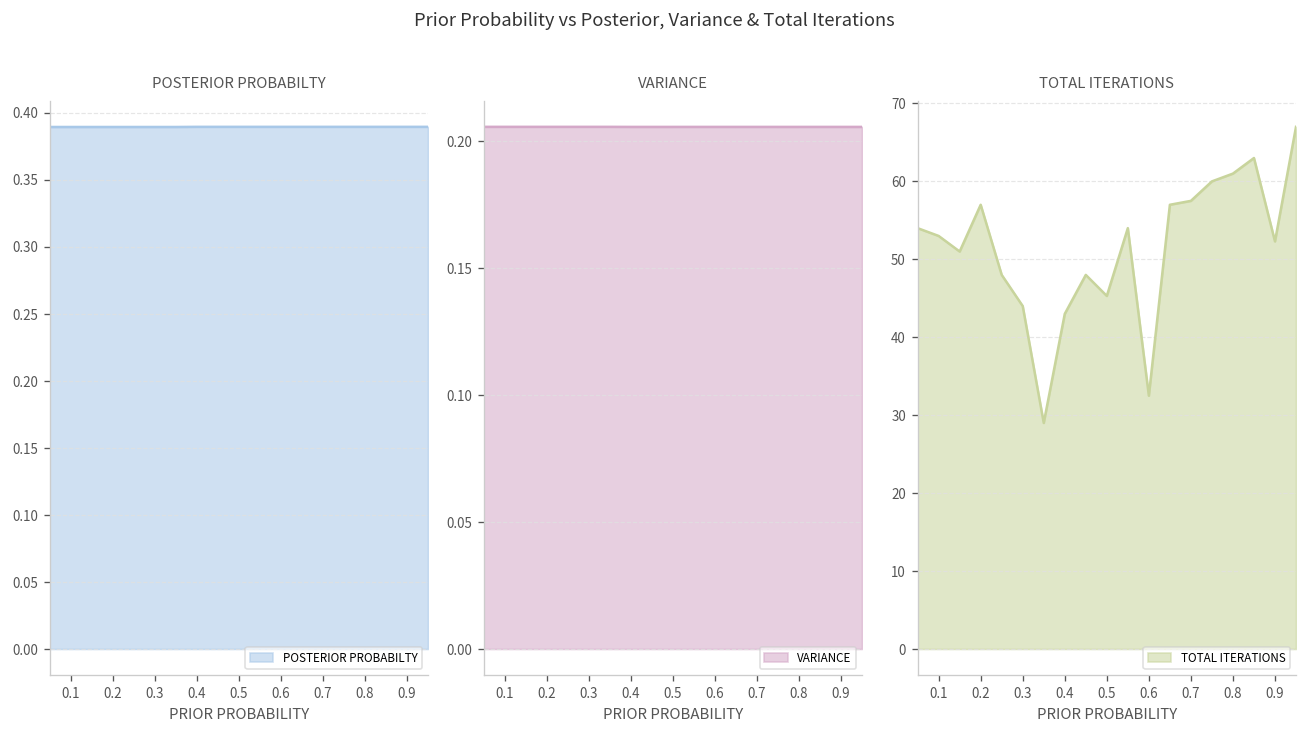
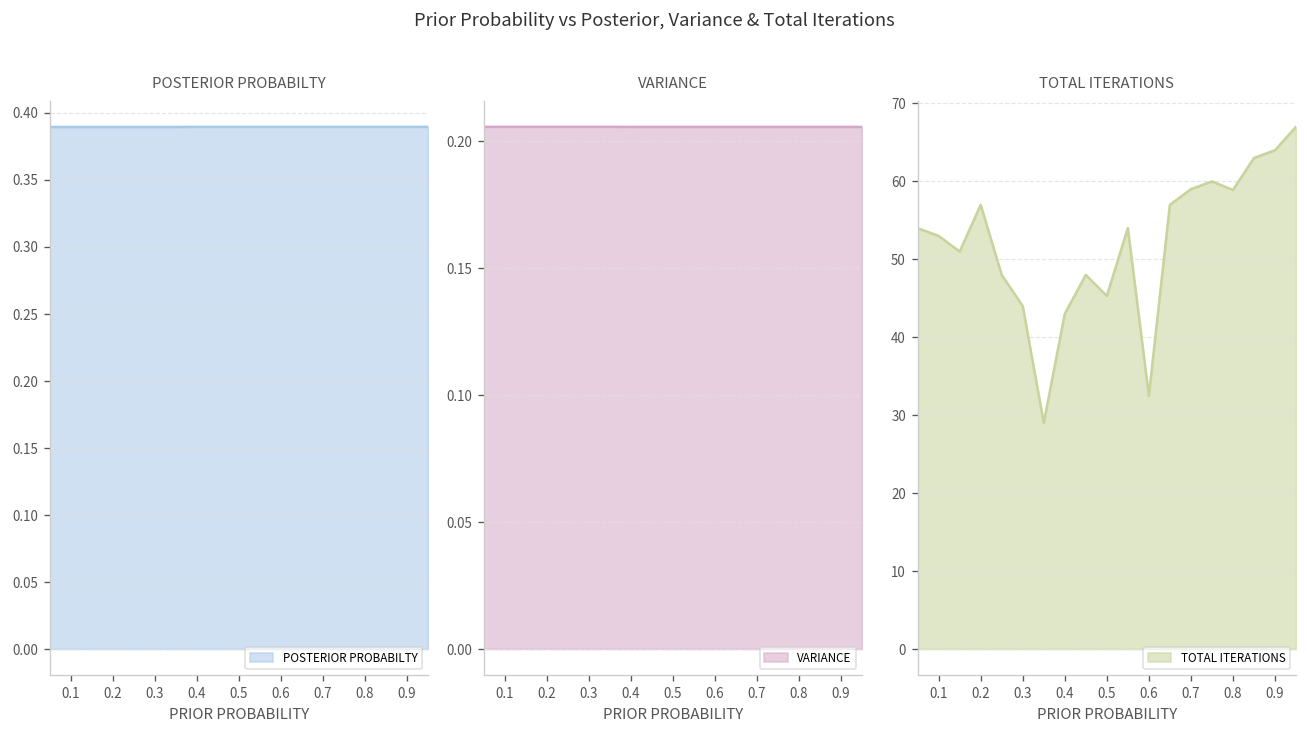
TOTAL ITERATIONS, 0.7: 58 -> 59
TOTAL ITERATIONS, 0.8: 61 -> 59
TOTAL ITERATIONS, 0.9: 52 -> 64
